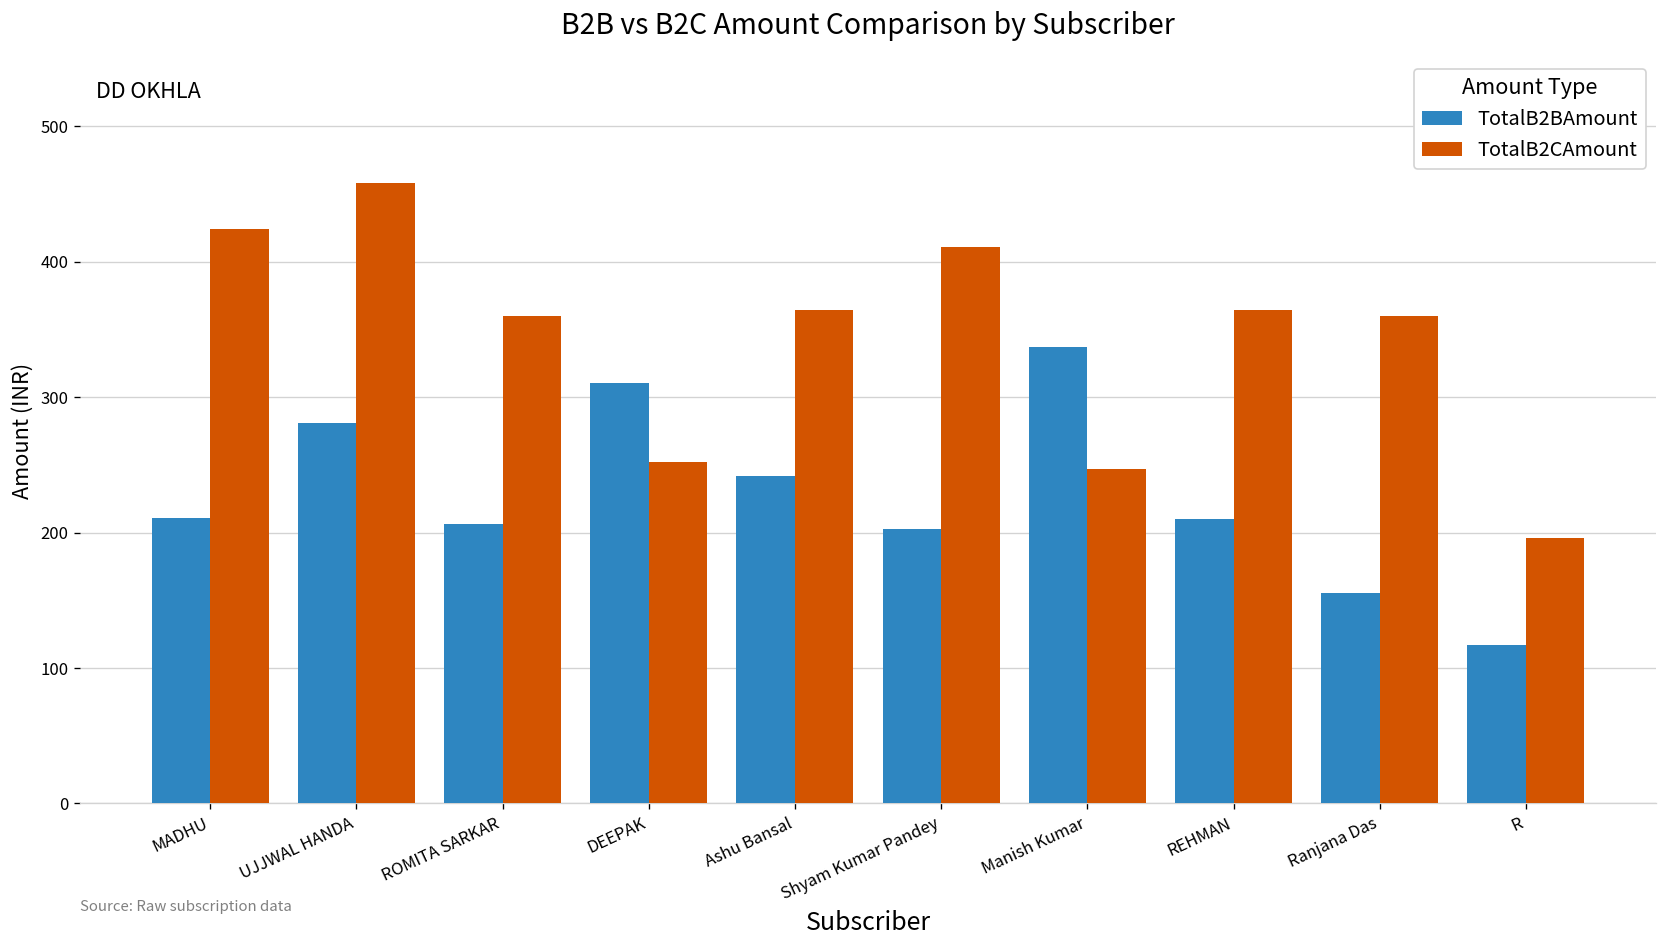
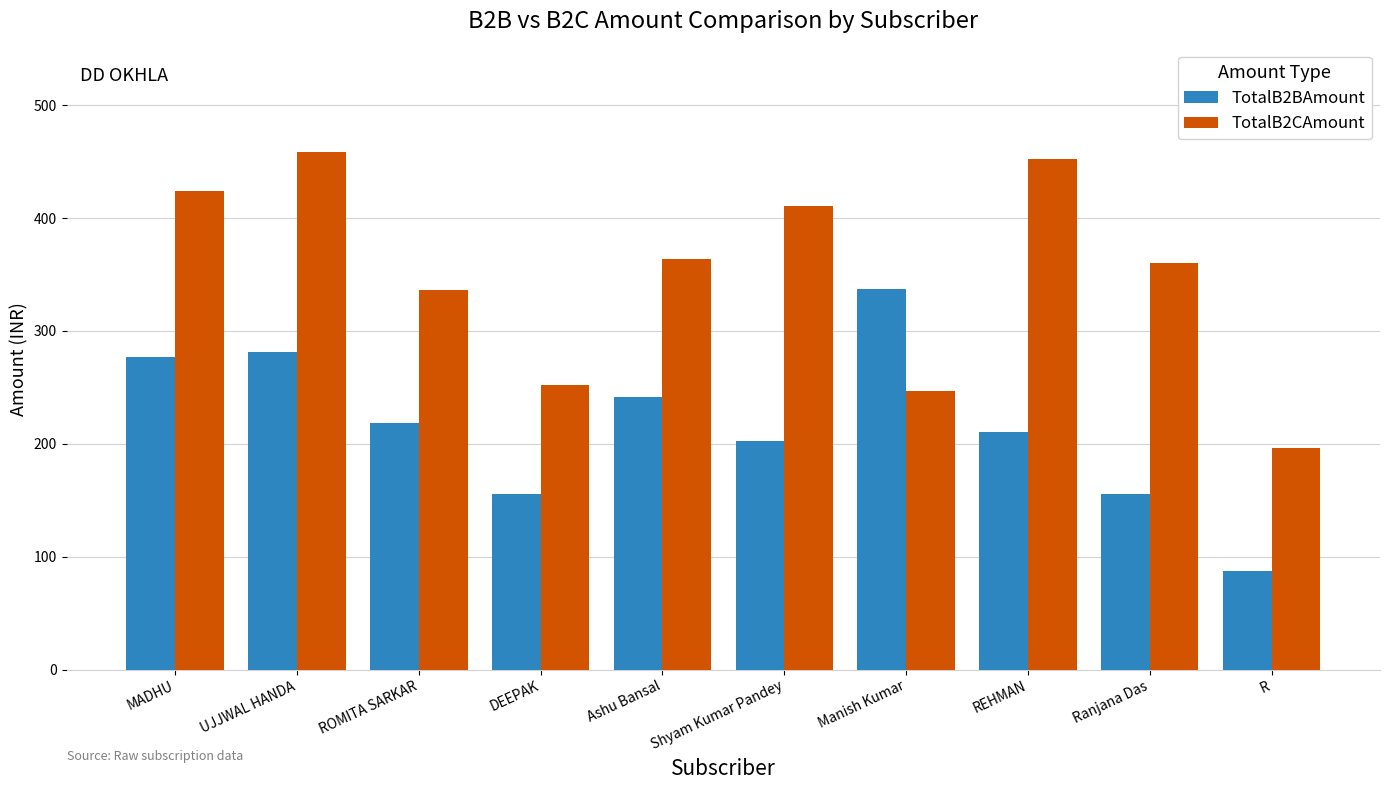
TotalB2BAmount, MADHU: 211 -> 277
TotalB2BAmount, ROMITA SARKAR: 207 -> 219
TotalB2CAmount, ROMITA SARKAR: 360 -> 336
TotalB2BAmount, DEEPAK: 311 -> 155
TotalB2CAmount, REHMAN: 364 -> 452
TotalB2BAmount, R: 117 -> 88
